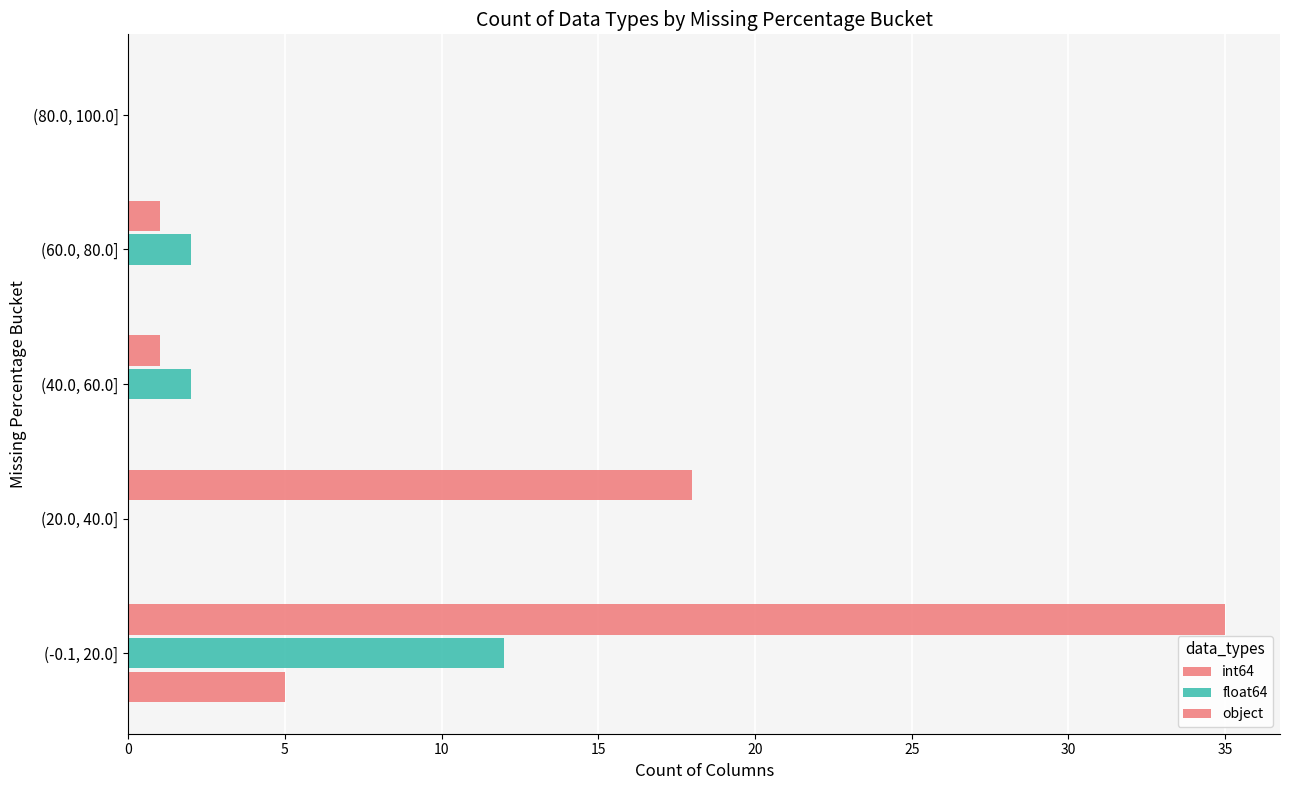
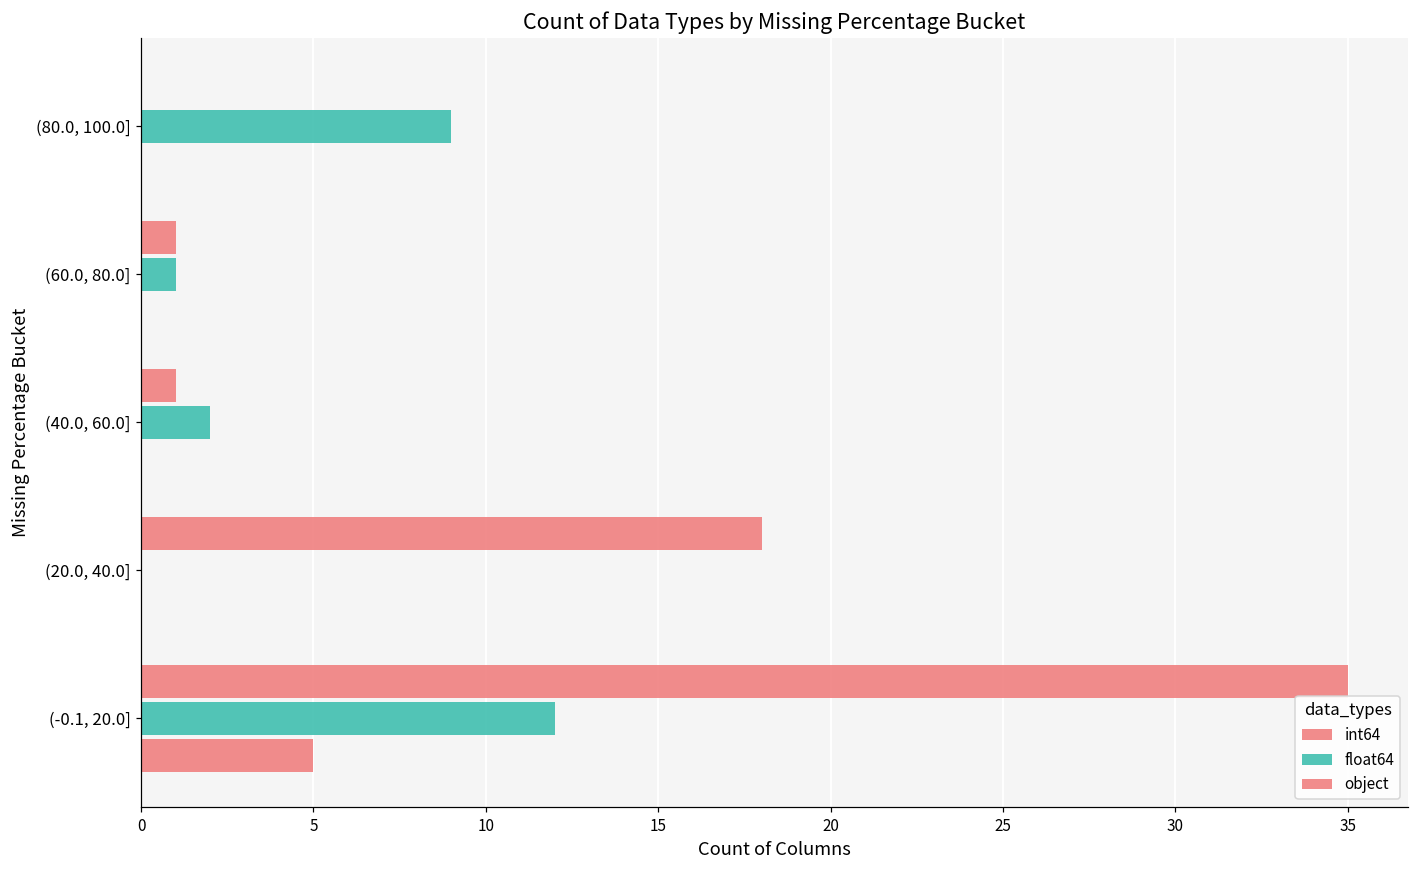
float64, (80.0, 100.0]: 0 -> 9
float64, (60.0, 80.0]: 2 -> 1
